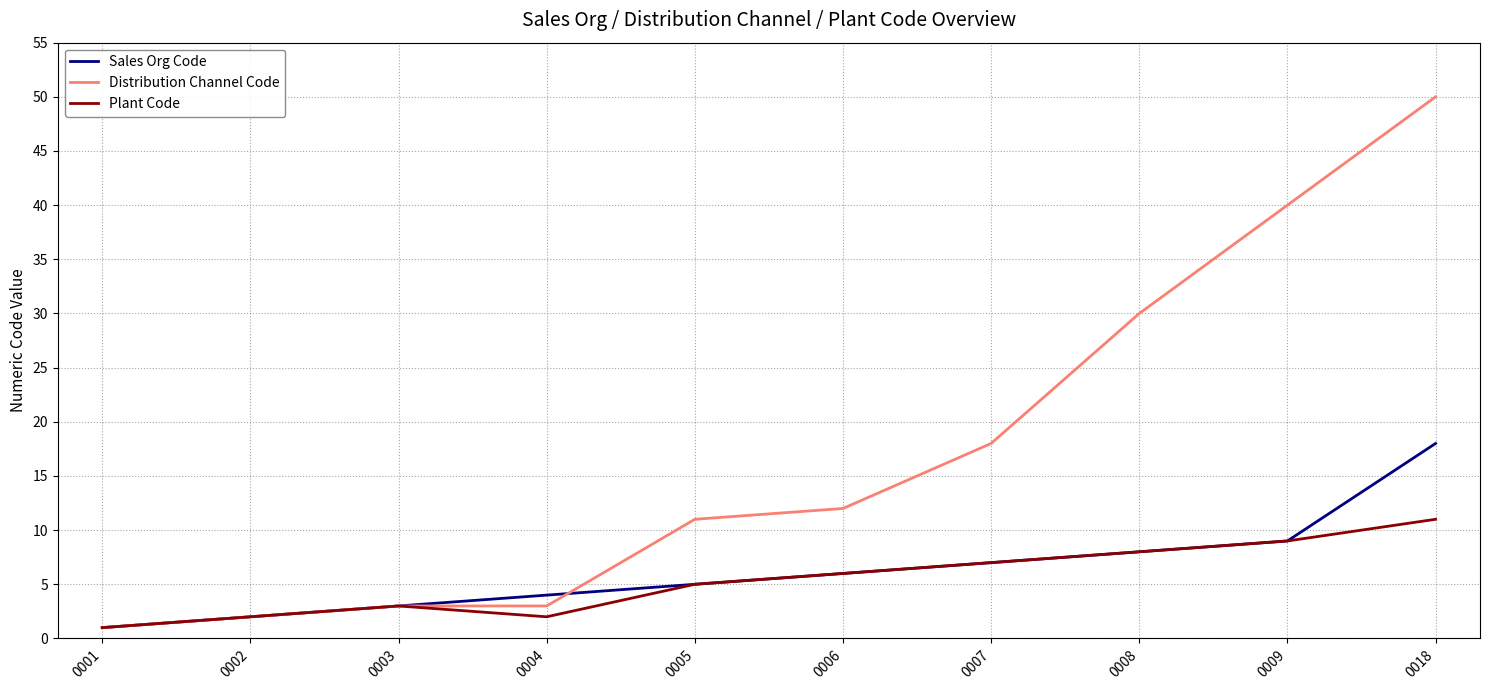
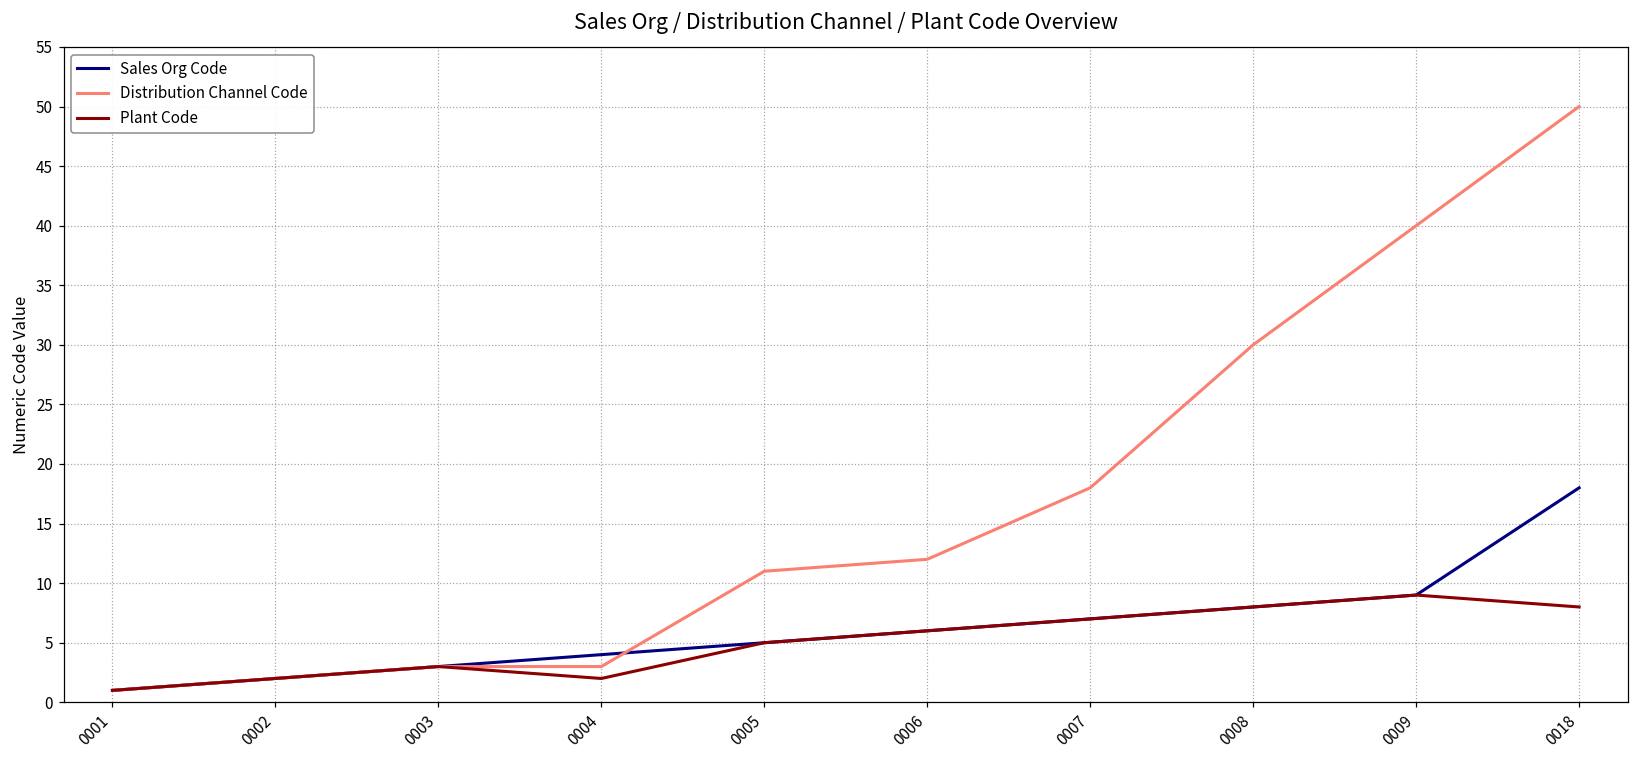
Plant Code, 0018: 11 -> 8
